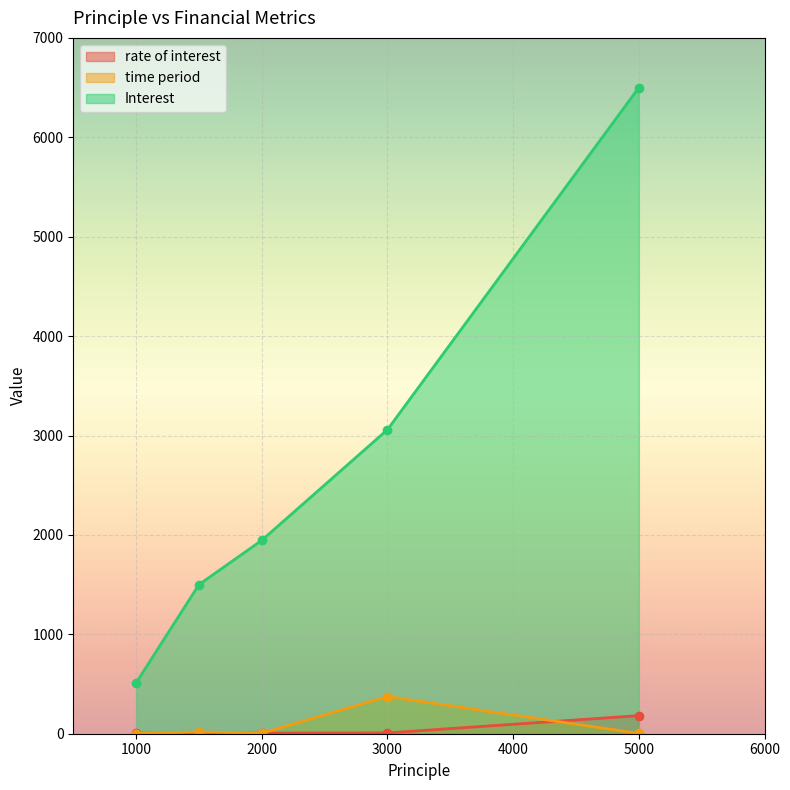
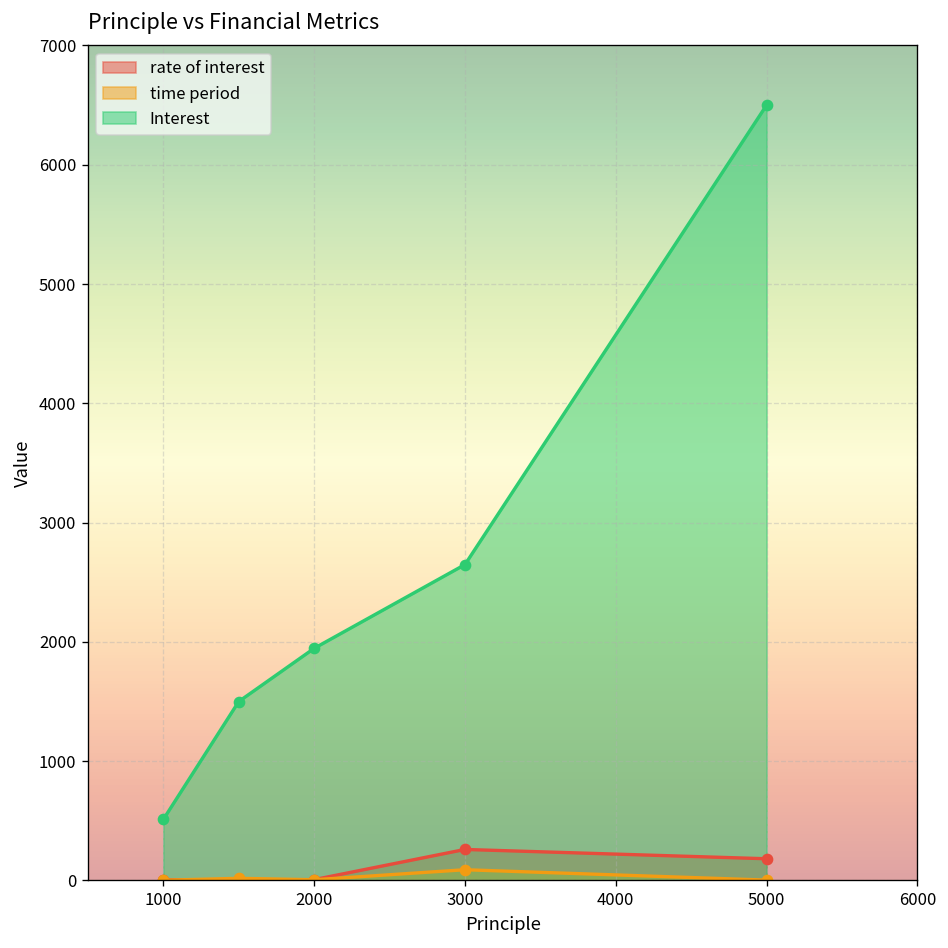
rate of interest, 3000: 0 -> 300
time period, 3000: 400 -> 100
Interest, 3000: 3100 -> 2600
